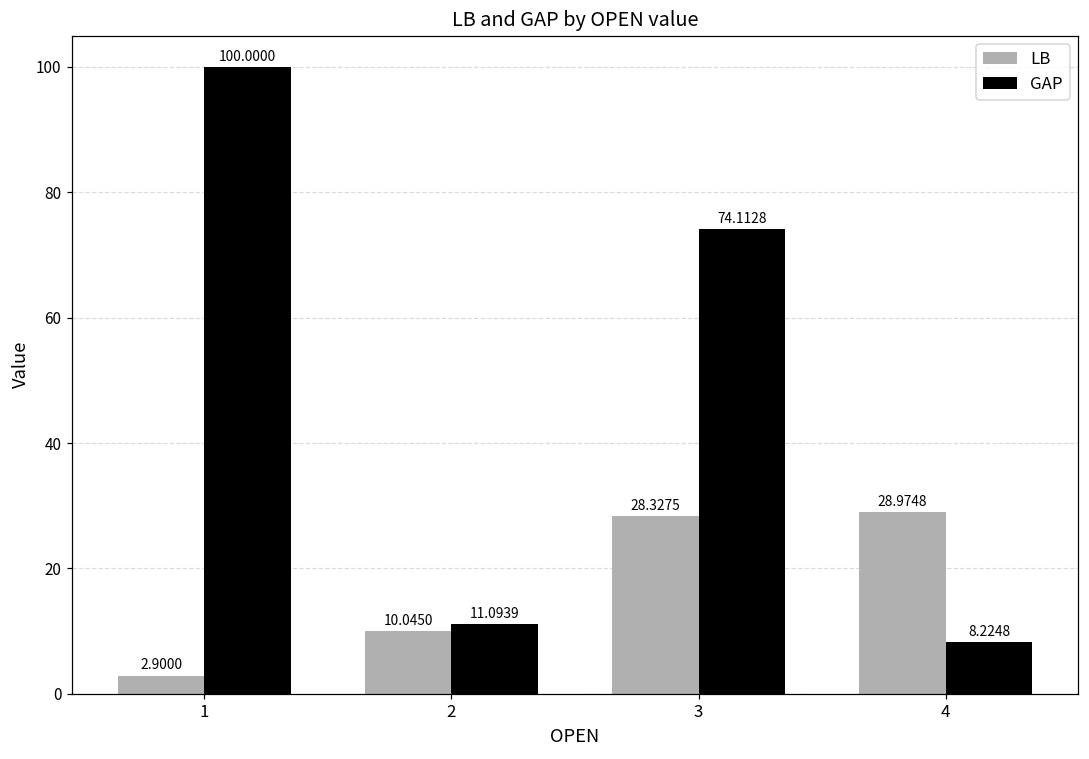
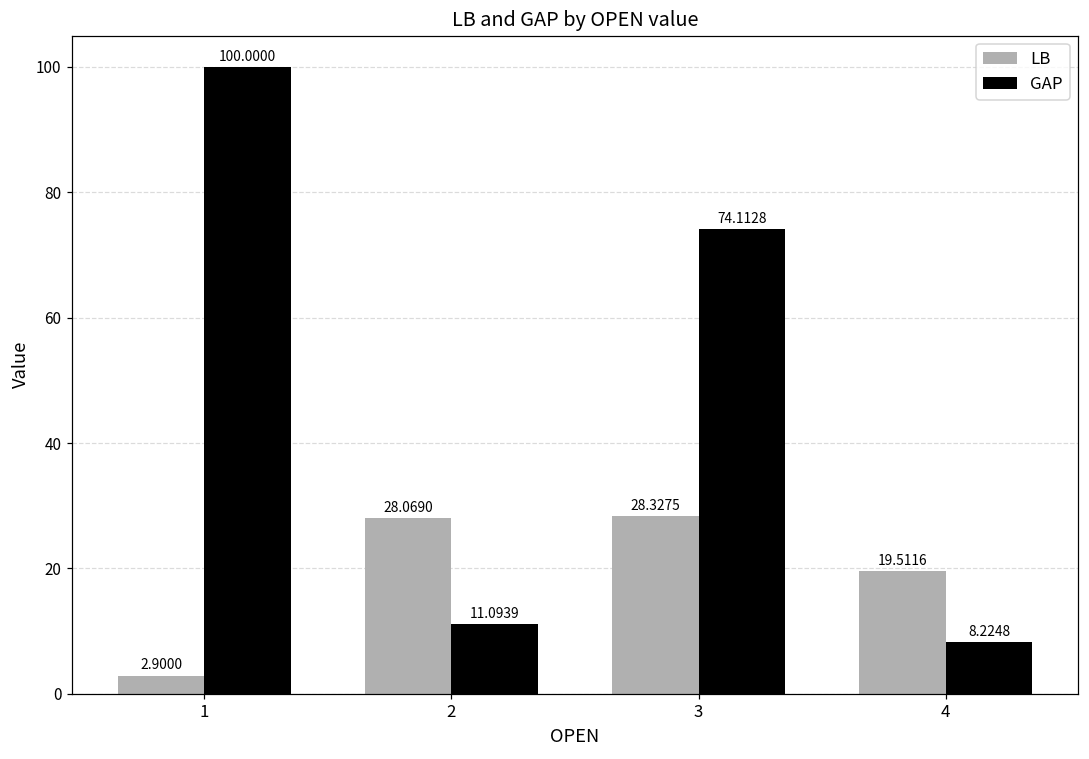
LB, 2: 10.0450 -> 28.0690
LB, 4: 28.9748 -> 19.5116
